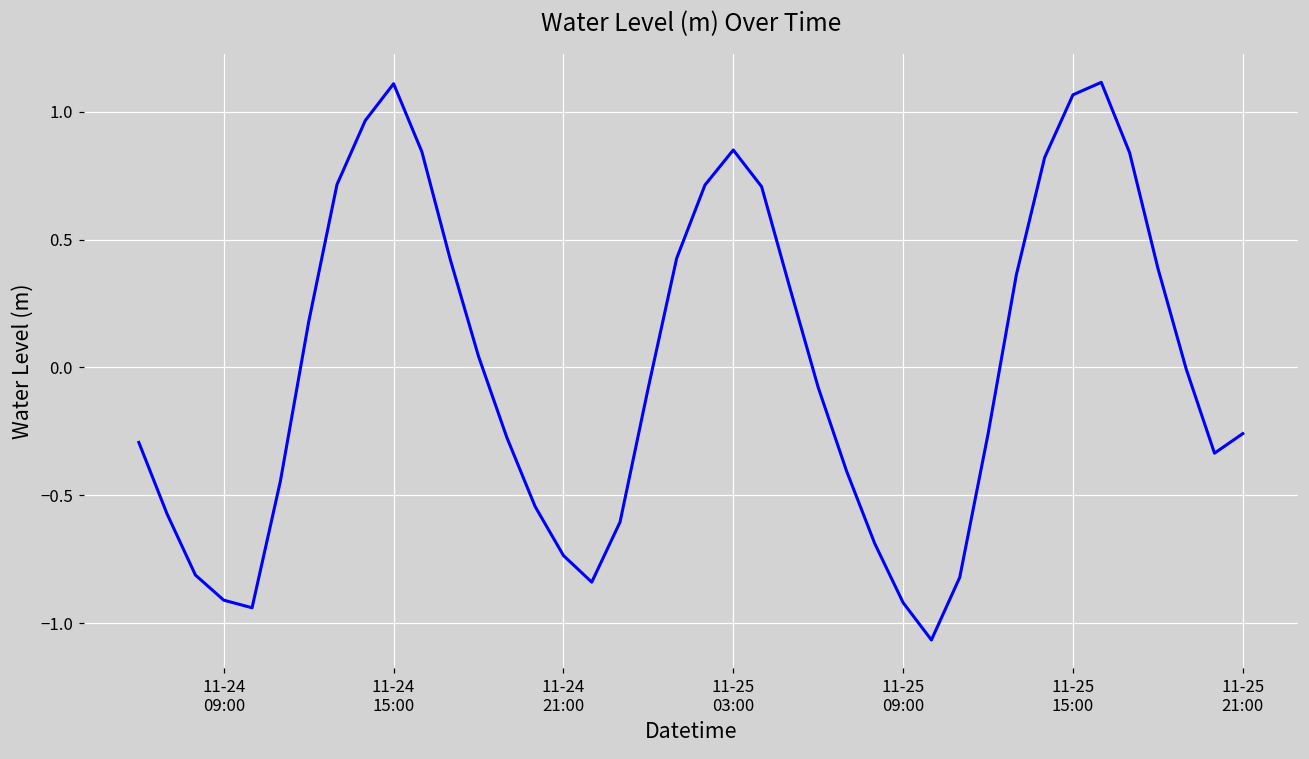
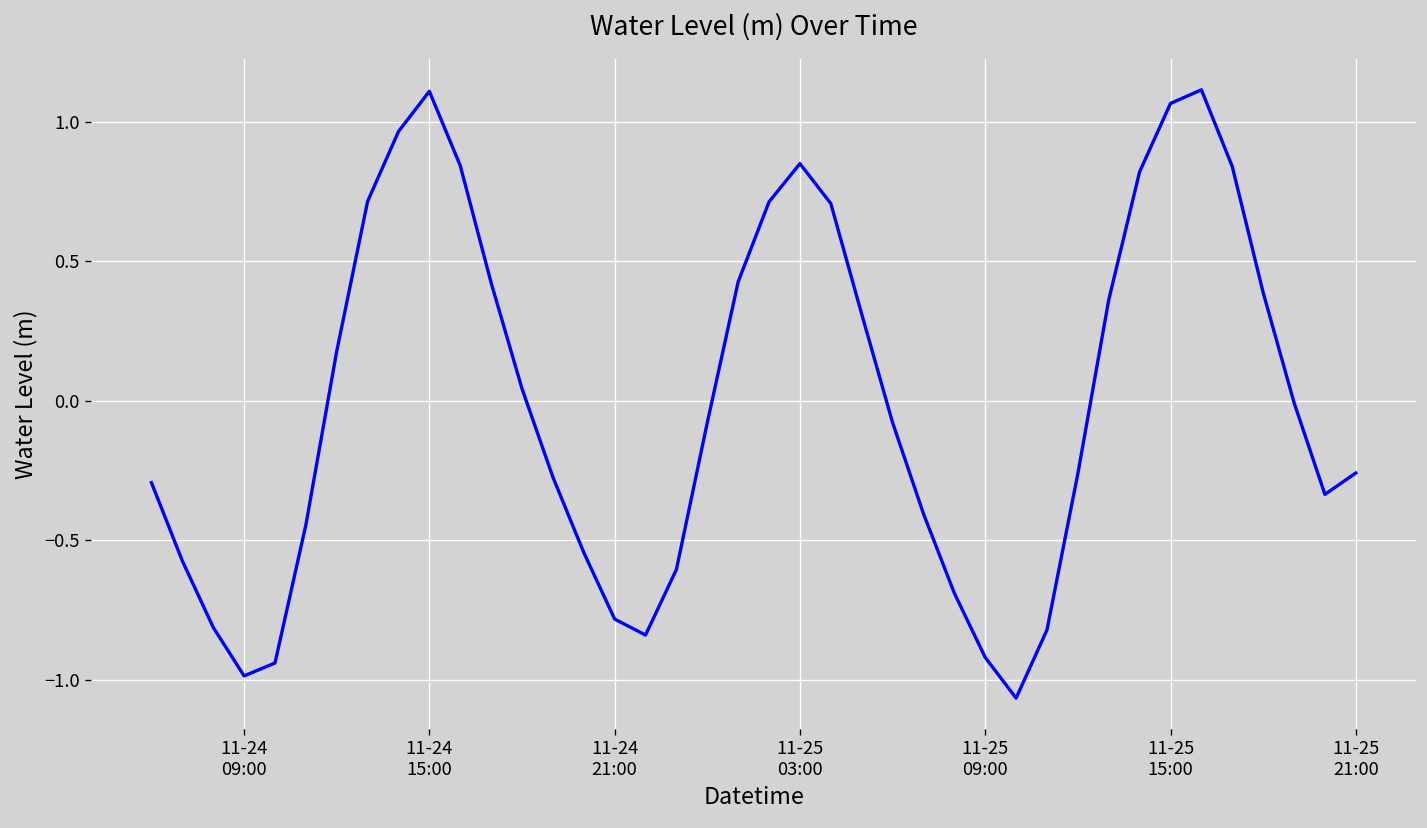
11-24 09:00: -0.91 -> -0.99
11-24 21:00: -0.74 -> -0.78
